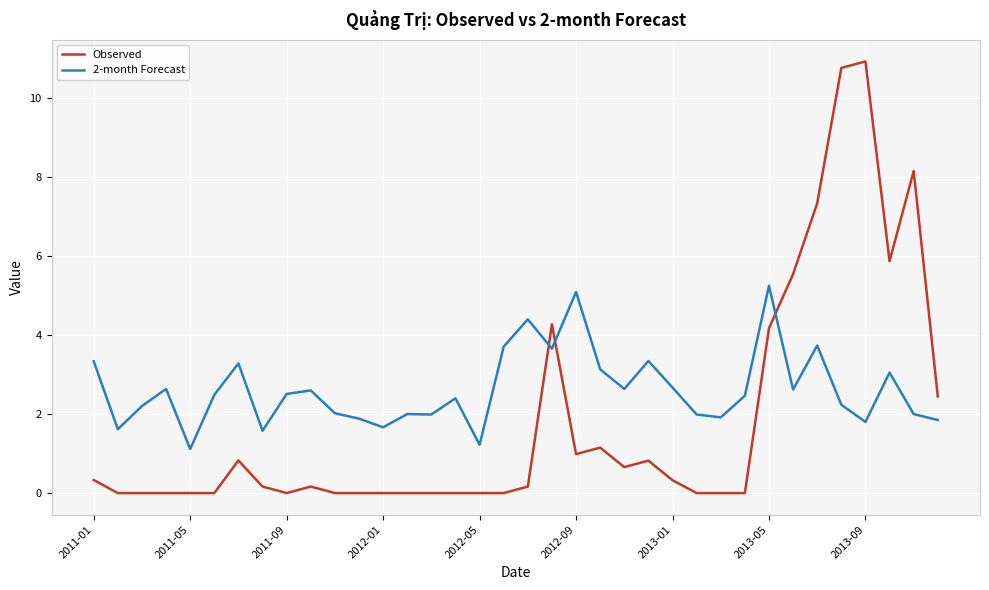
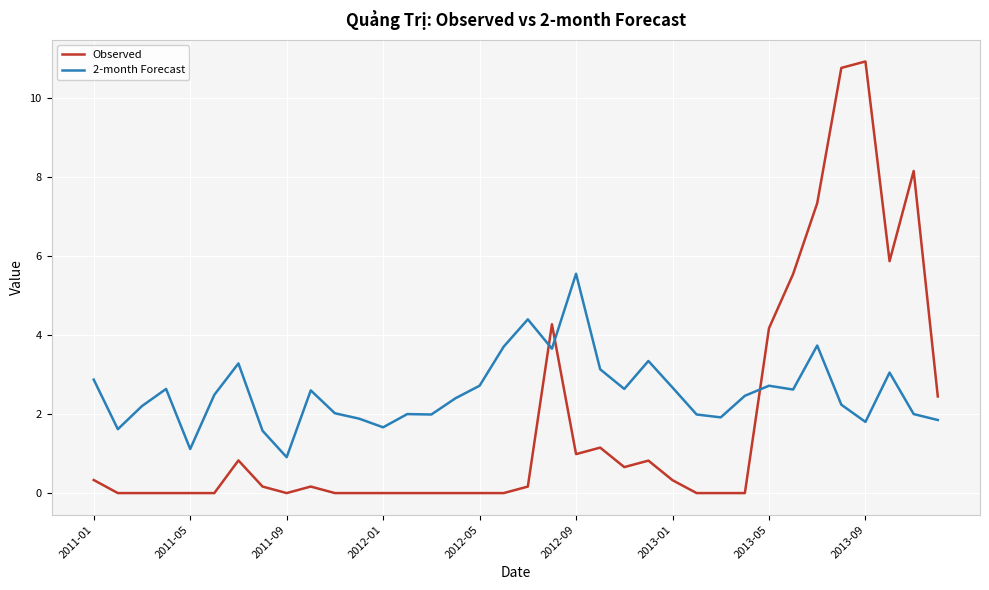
2-month Forecast, 2011-01: 3.3 -> 2.9
2-month Forecast, 2011-09: 2.5 -> 0.9
2-month Forecast, 2012-05: 1.2 -> 2.7
2-month Forecast, 2012-09: 5.1 -> 5.6
2-month Forecast, 2013-05: 5.2 -> 2.7
